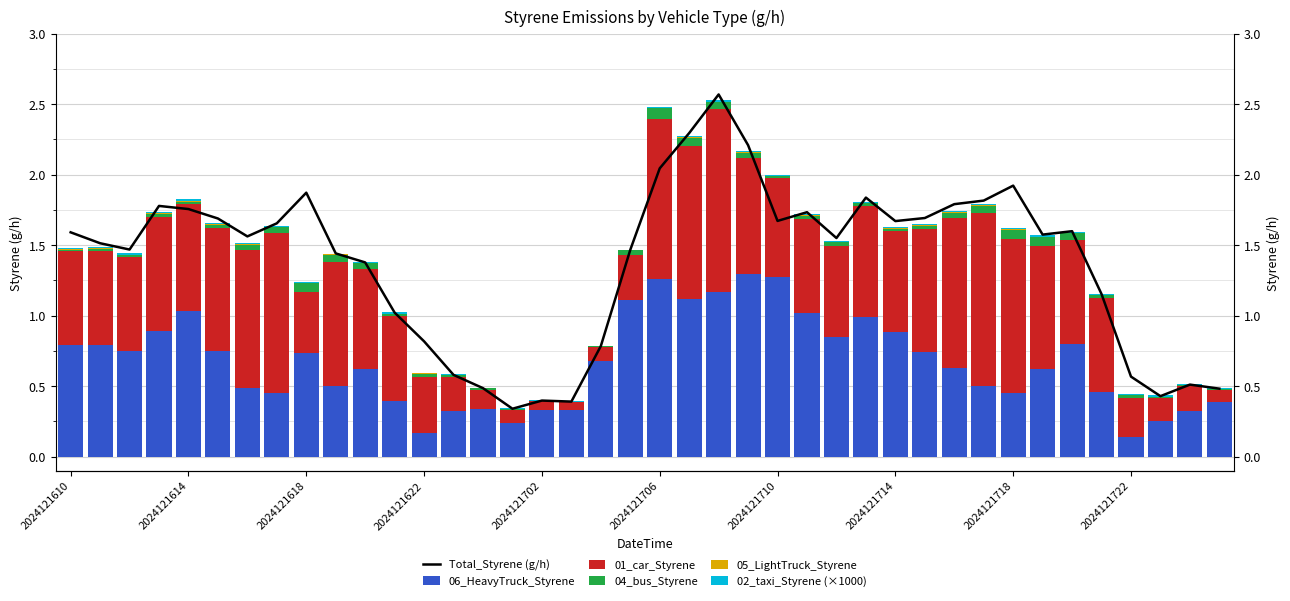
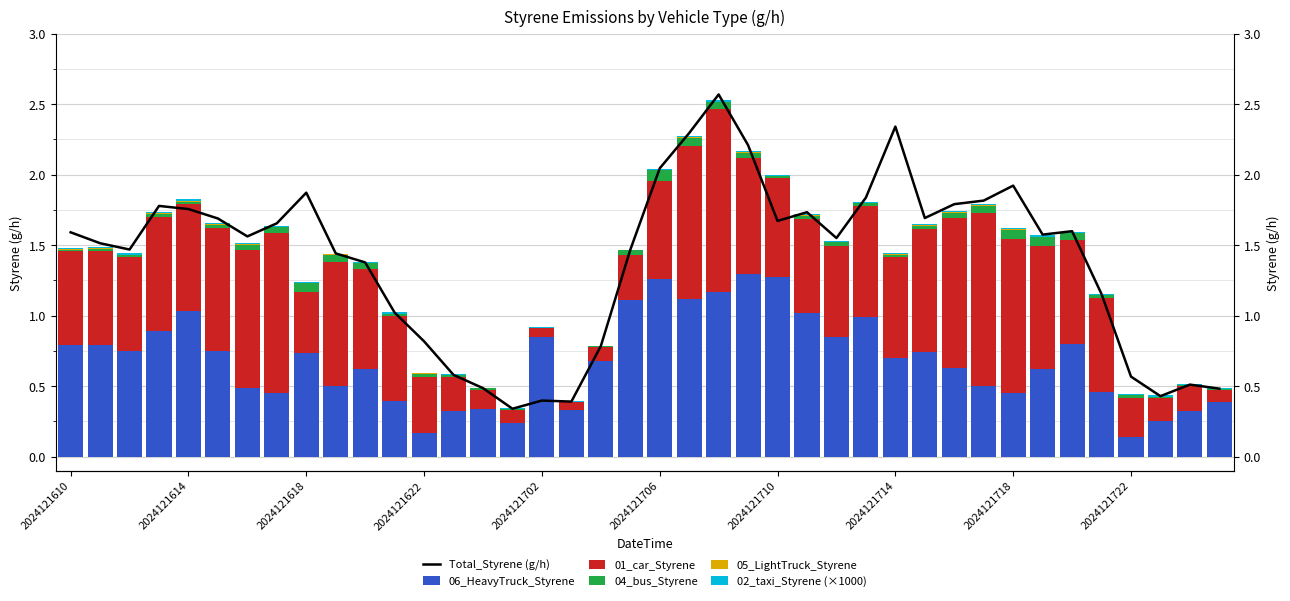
06_HeavyTruck_Styrene, 2024121702: 0.33 -> 0.85
01_car_Styrene, 2024121706: 1.14 -> 0.70
06_HeavyTruck_Styrene, 2024121714: 0.88 -> 0.70
Total_Styrene (g/h), 2024121714: 1.67 -> 2.34
